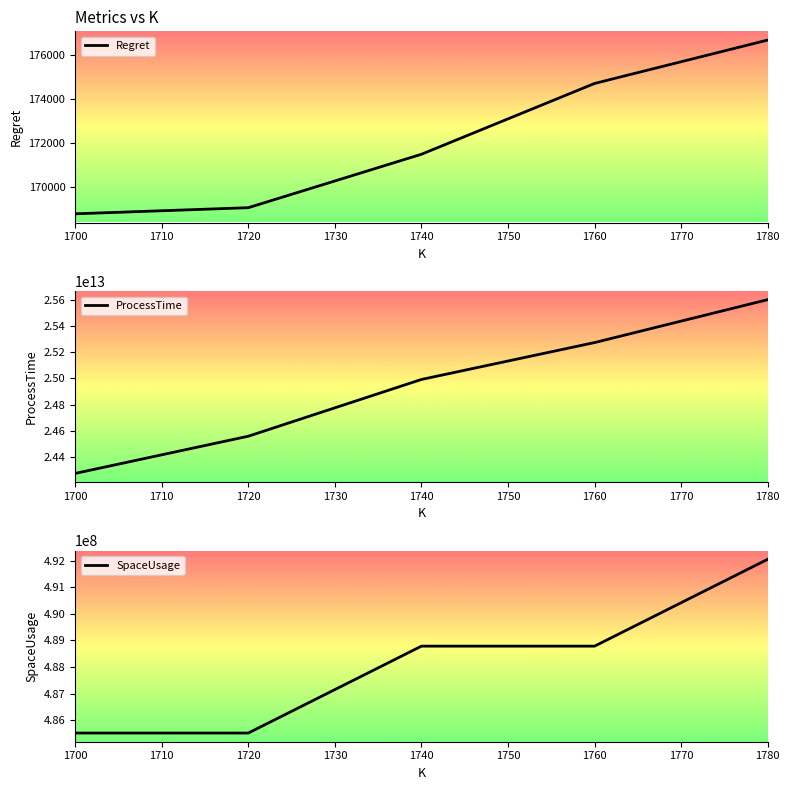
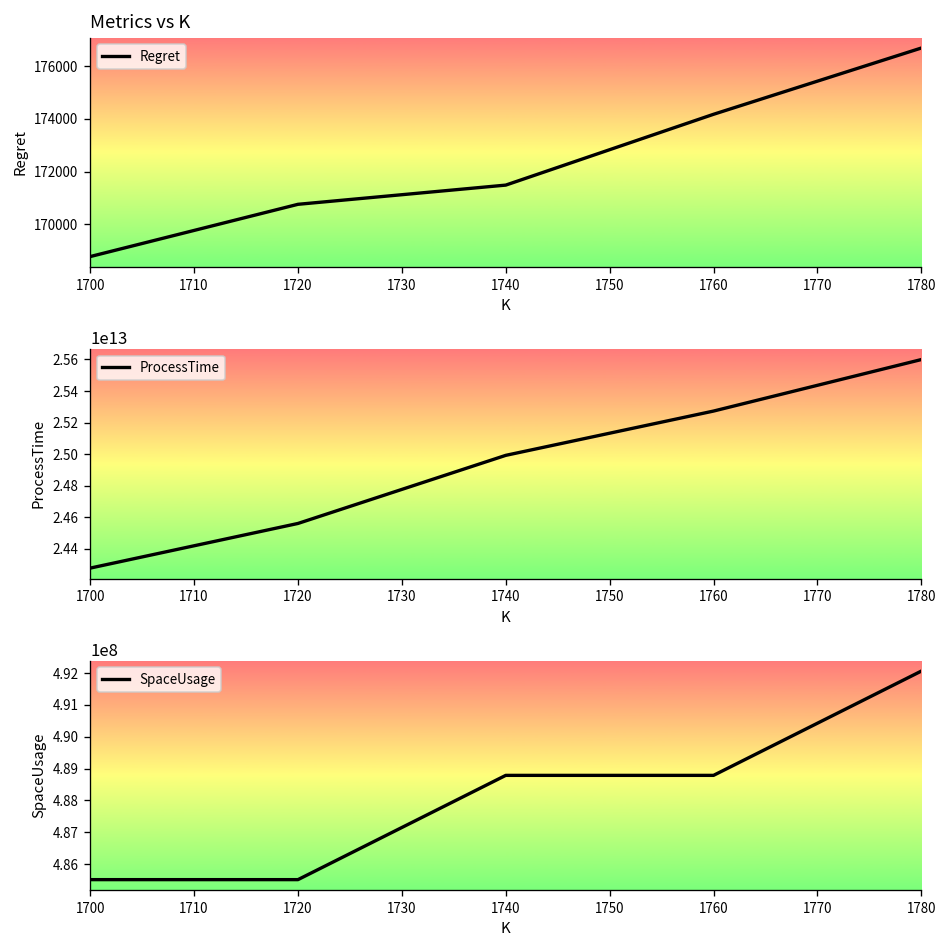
Metrics vs K, 1720: 169000 -> 170800
Metrics vs K, 1760: 174700 -> 174200
